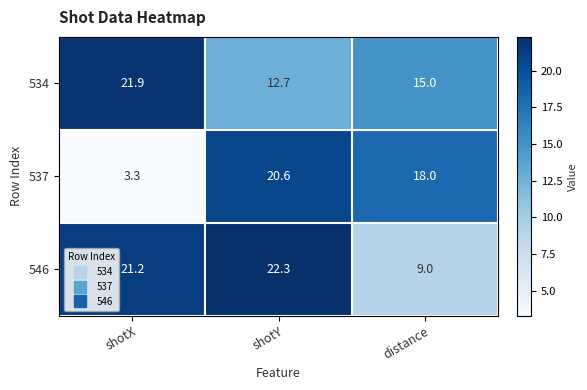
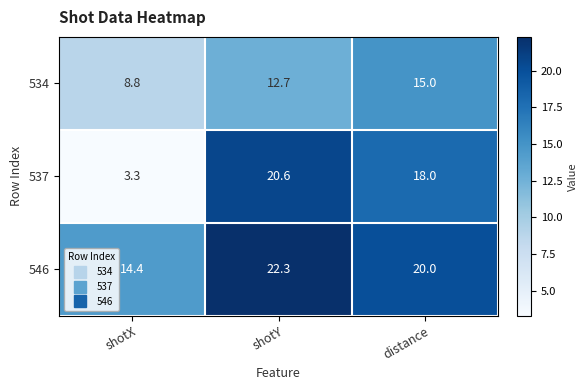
534, shotX: 21.9 -> 8.8
546, shotX: 21.2 -> 14.4
546, distance: 9.0 -> 20.0
